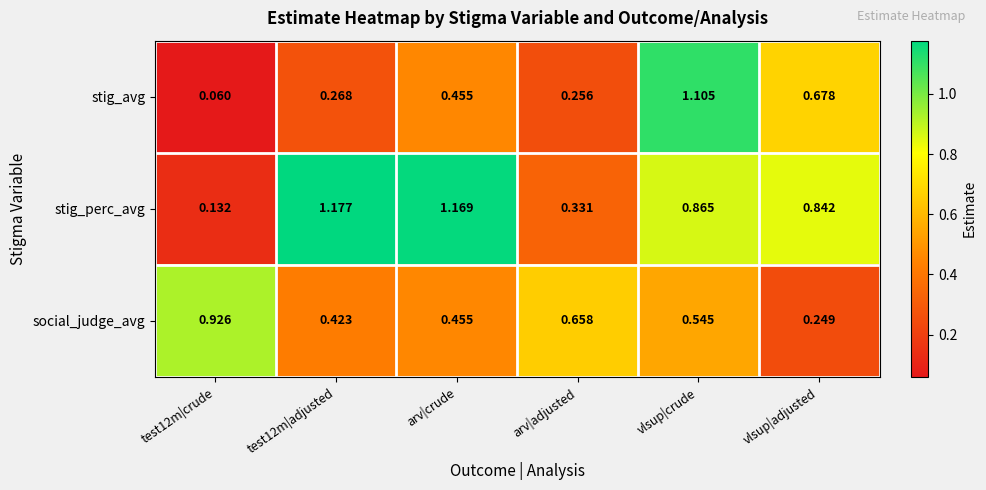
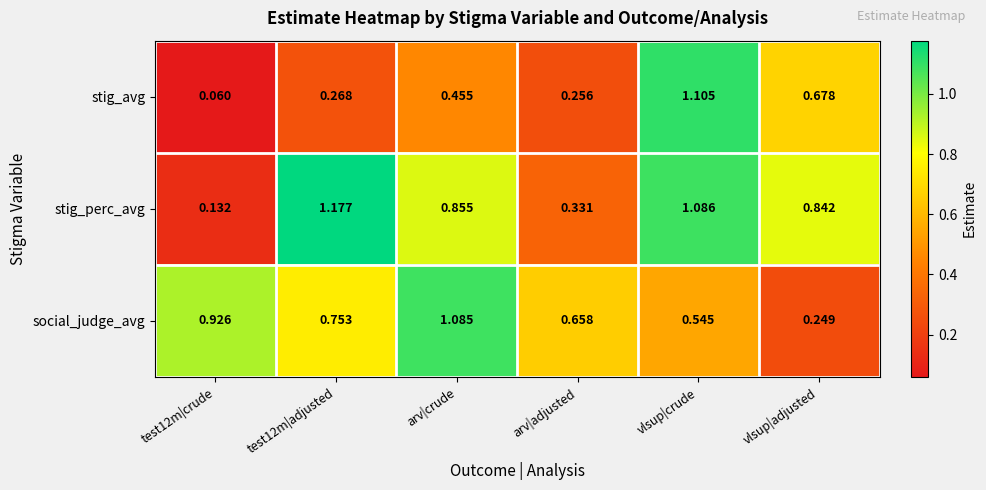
stig_perc_avg, arv|crude: 1.169 -> 0.855
stig_perc_avg, vlsup|crude: 0.865 -> 1.086
social_judge_avg, test12m|adjusted: 0.423 -> 0.753
social_judge_avg, arv|crude: 0.455 -> 1.085
